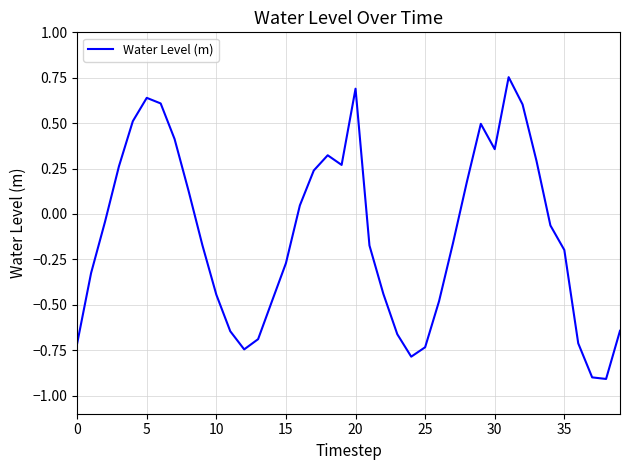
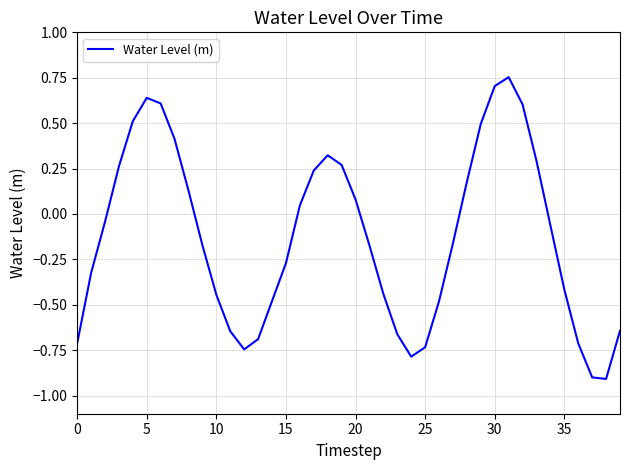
20: 0.69 -> 0.08
30: 0.36 -> 0.70
35: -0.20 -> -0.42
